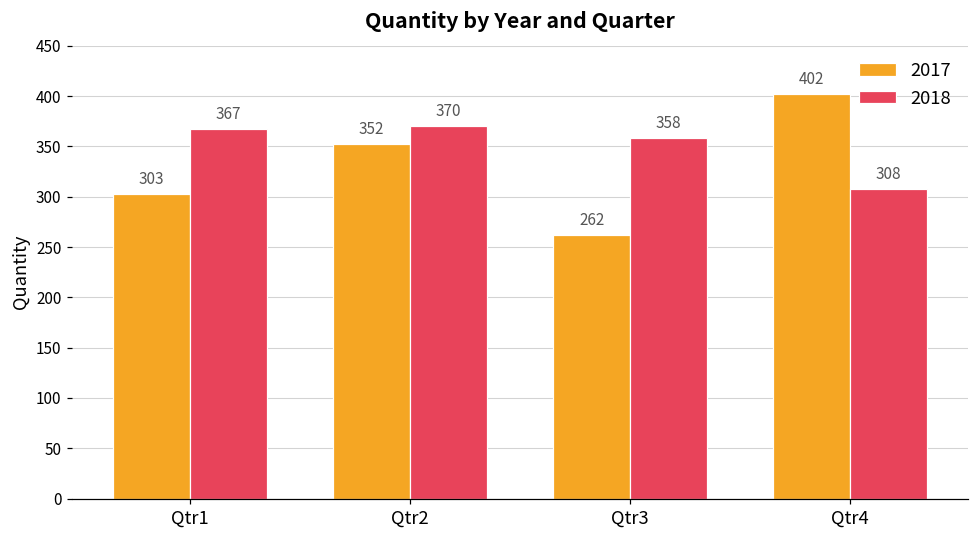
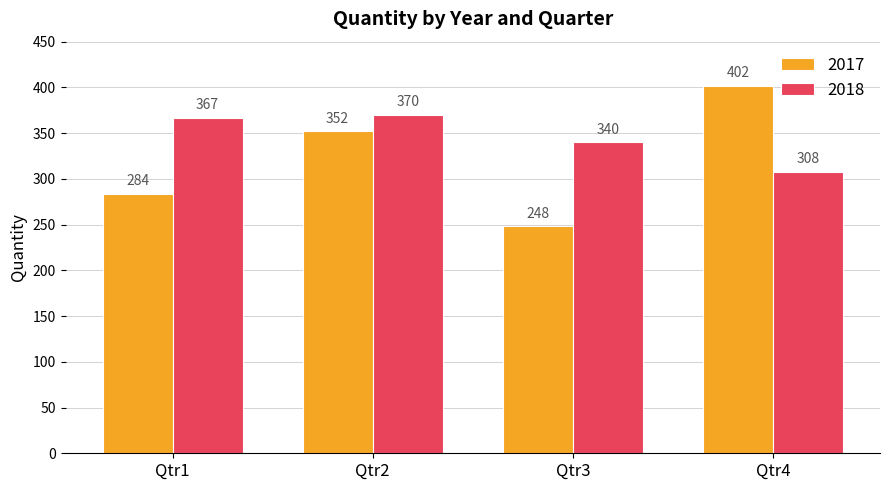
2017, Qtr1: 303 -> 284
2017, Qtr3: 262 -> 248
2018, Qtr3: 358 -> 340
